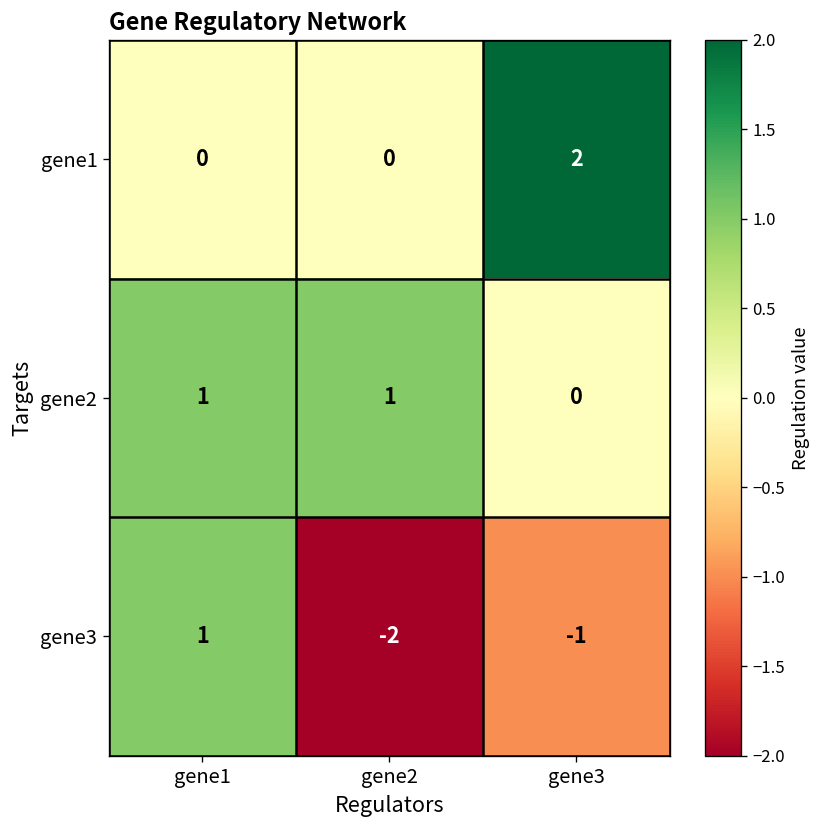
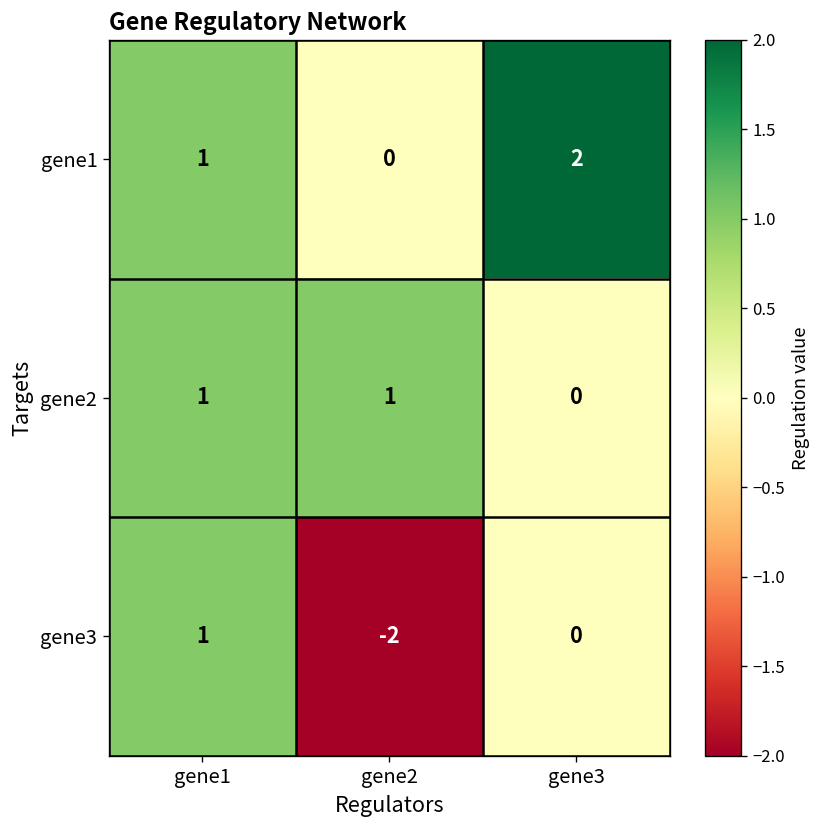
gene1, gene1: 0 -> 1
gene3, gene3: -1 -> 0
